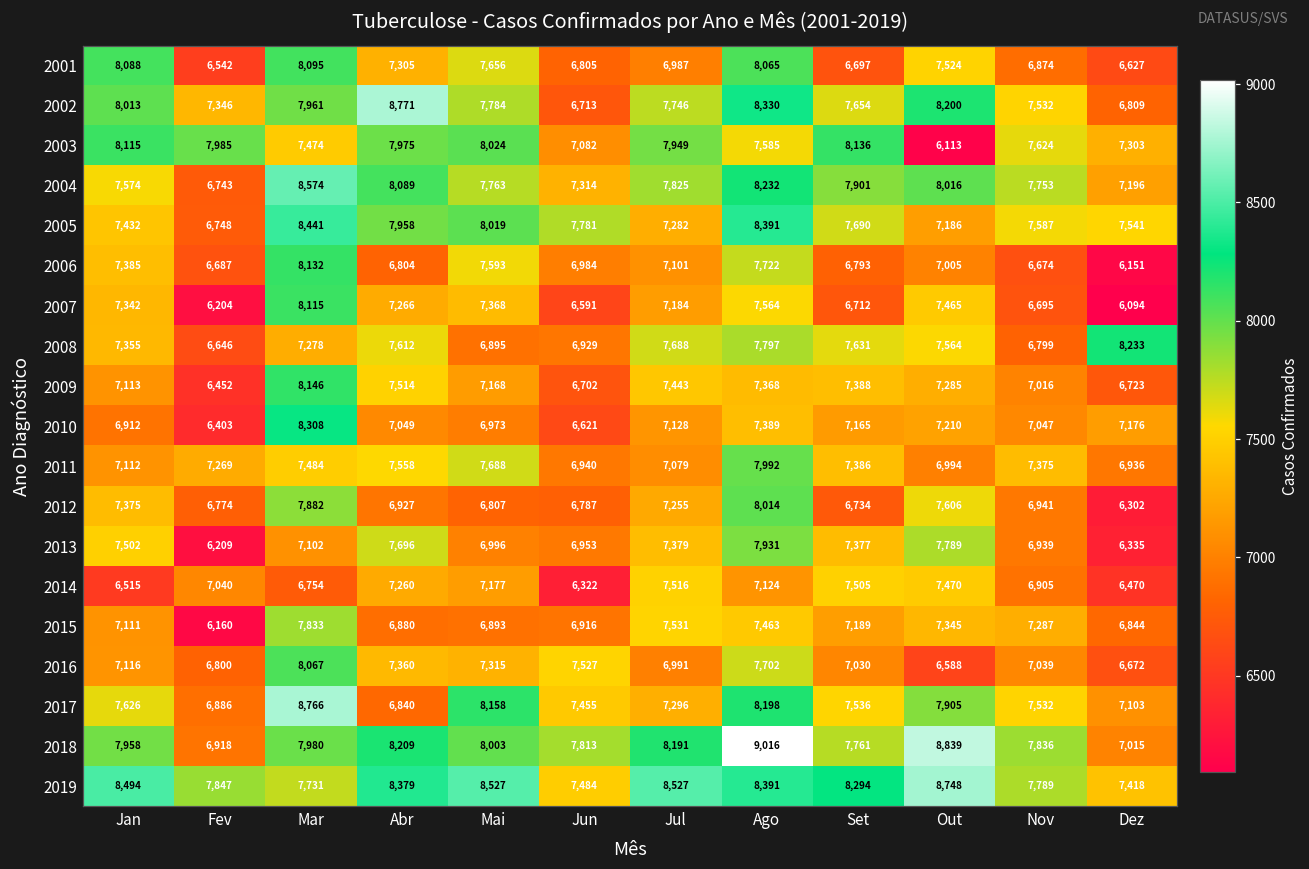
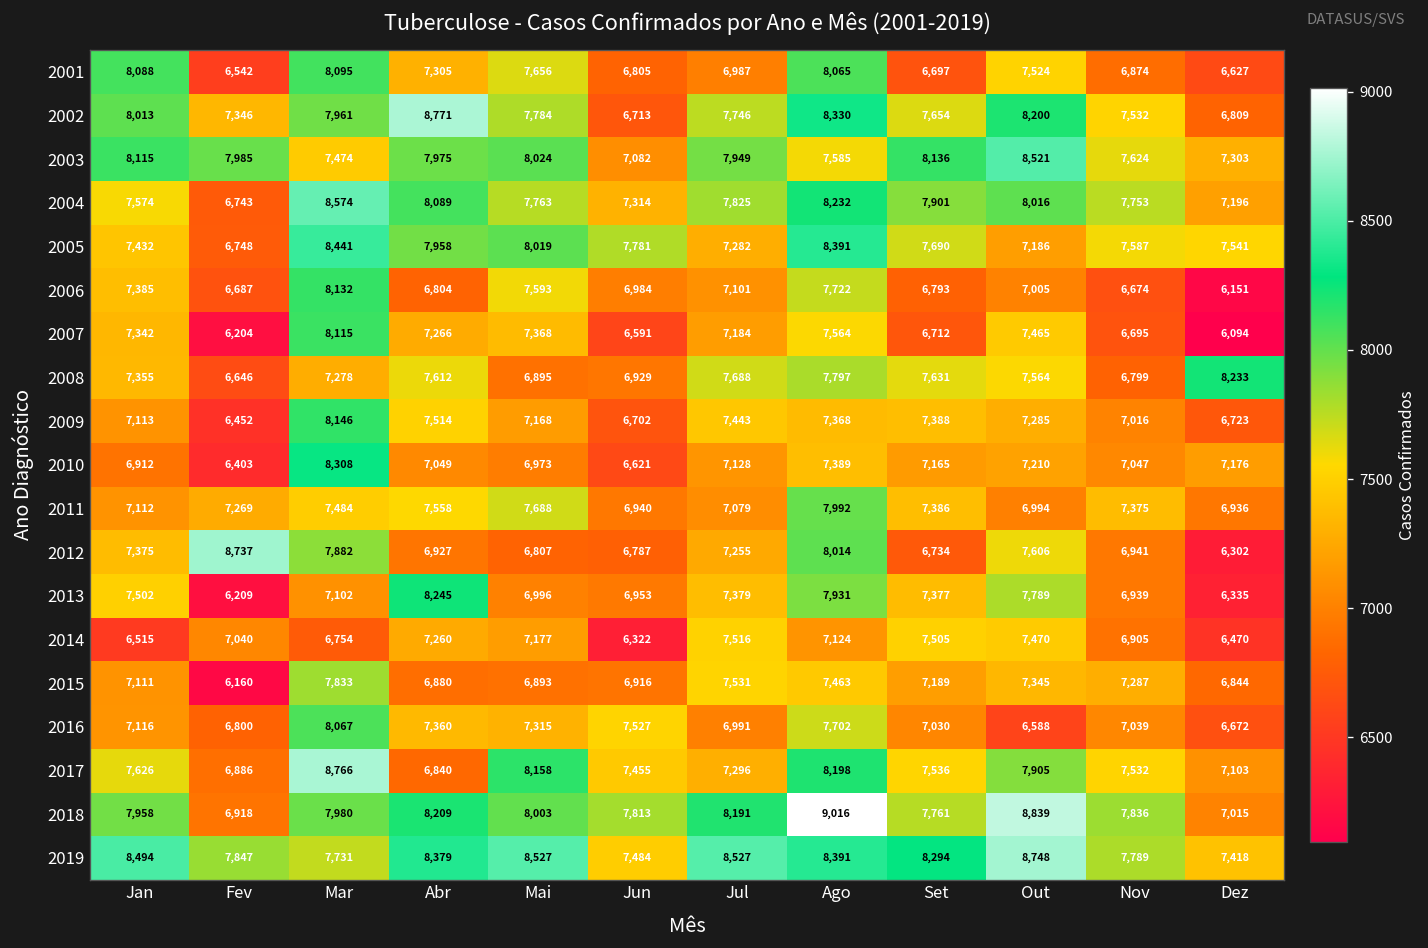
2003, Out: 6,113 -> 8,521
2012, Fev: 6,774 -> 8,737
2013, Abr: 7,696 -> 8,245
